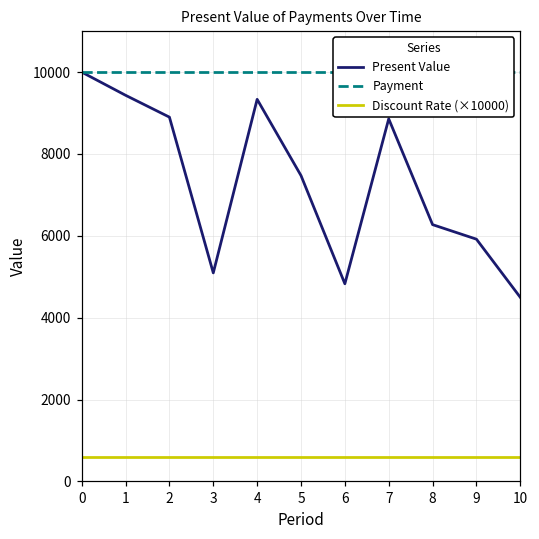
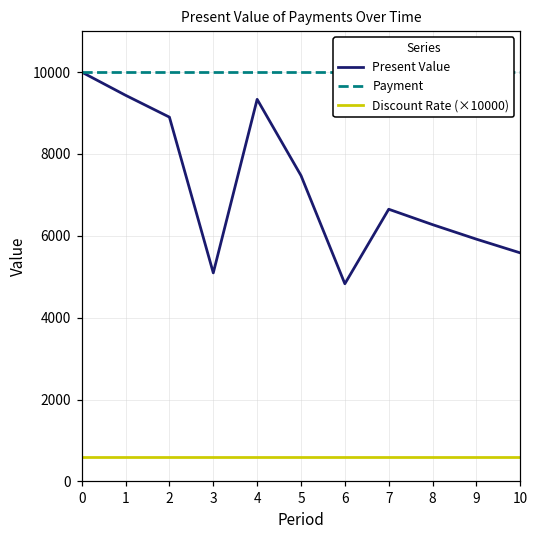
Present Value, 7: 8900 -> 6700
Present Value, 10: 4500 -> 5600
